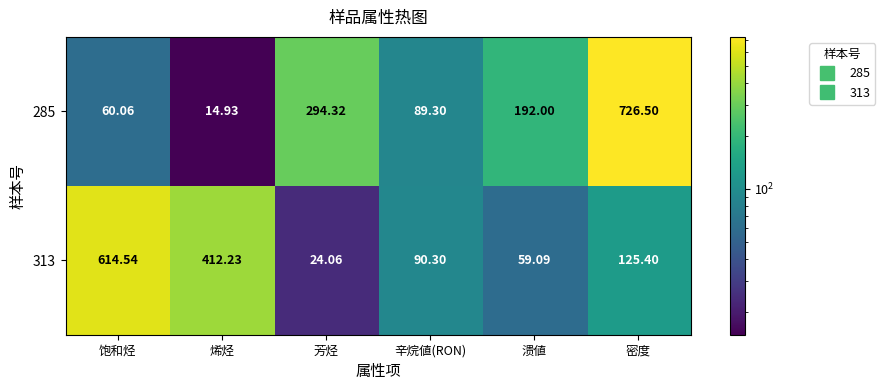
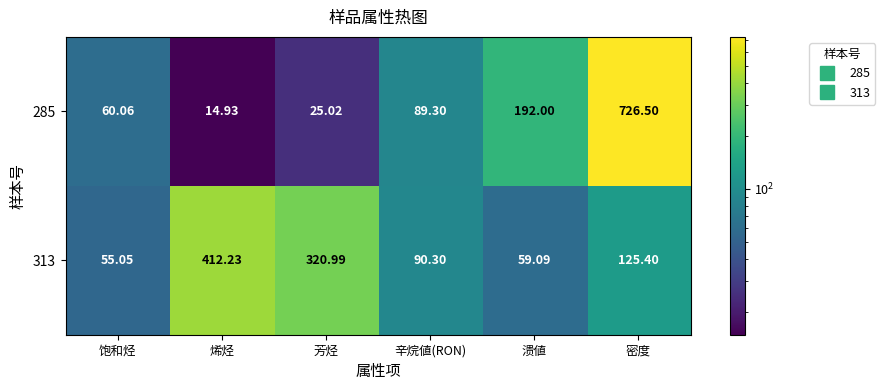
285, 芳烃: 294.32 -> 25.02
313, 饱和烃: 614.54 -> 55.05
313, 芳烃: 24.06 -> 320.99
